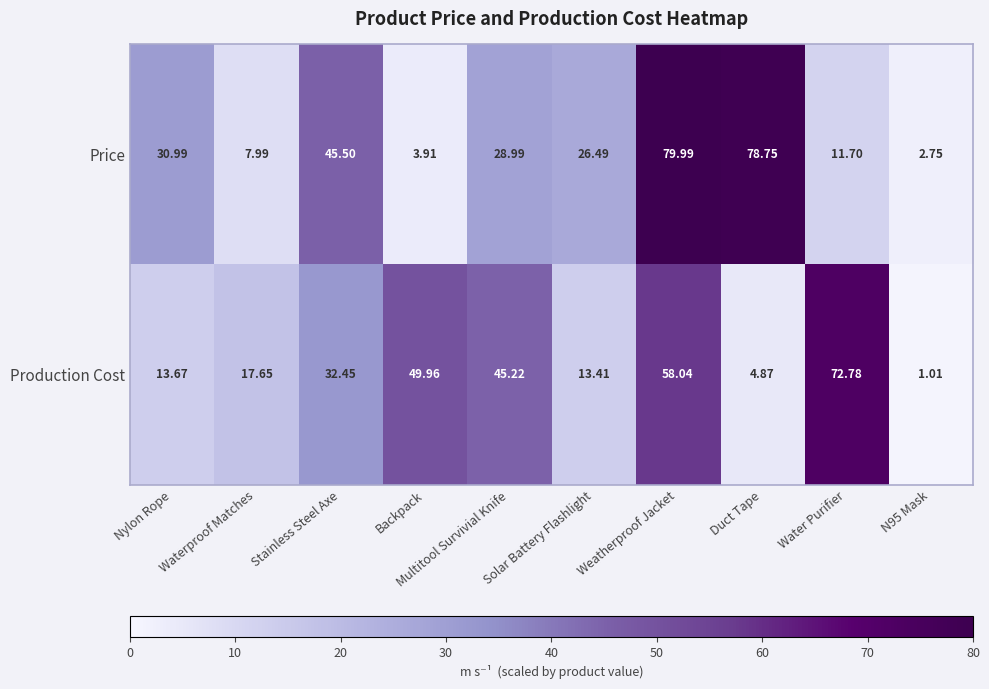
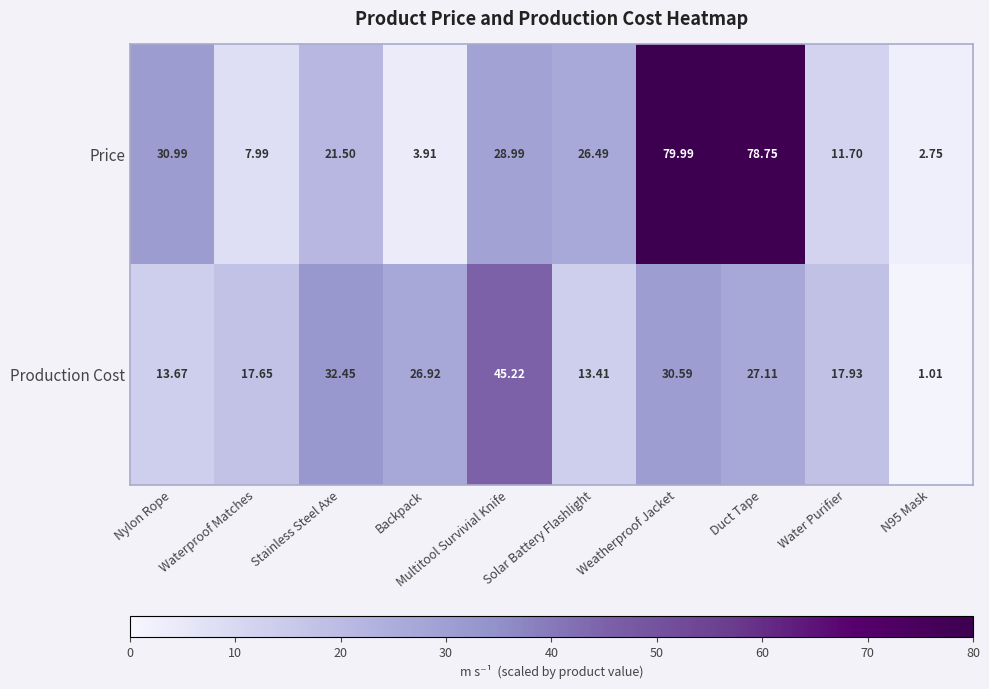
Price, Stainless Steel Axe: 45.50 -> 21.50
Production Cost, Backpack: 49.96 -> 26.92
Production Cost, Weatherproof Jacket: 58.04 -> 30.59
Production Cost, Duct Tape: 4.87 -> 27.11
Production Cost, Water Purifier: 72.78 -> 17.93
